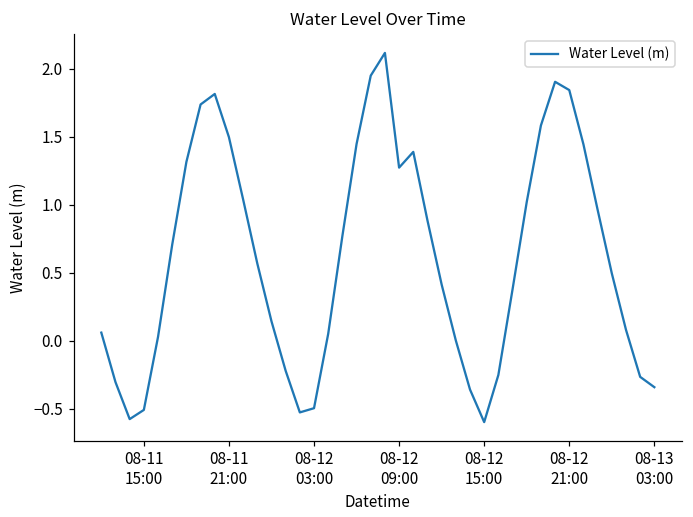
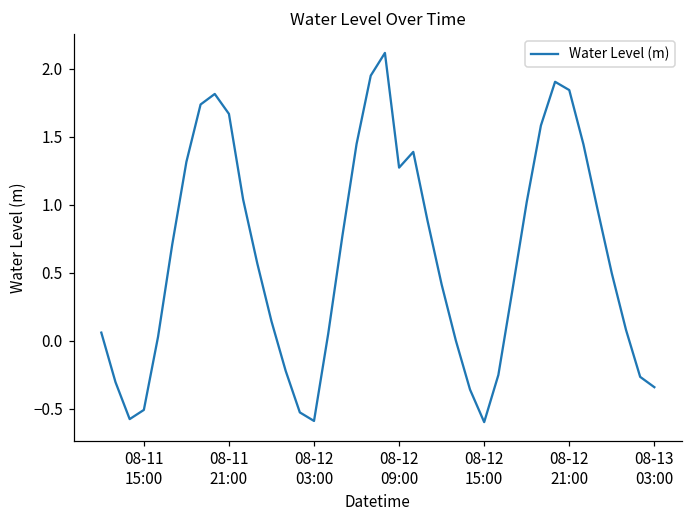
08-11 21:00: 1.50 -> 1.67
08-12 03:00: -0.50 -> -0.59
